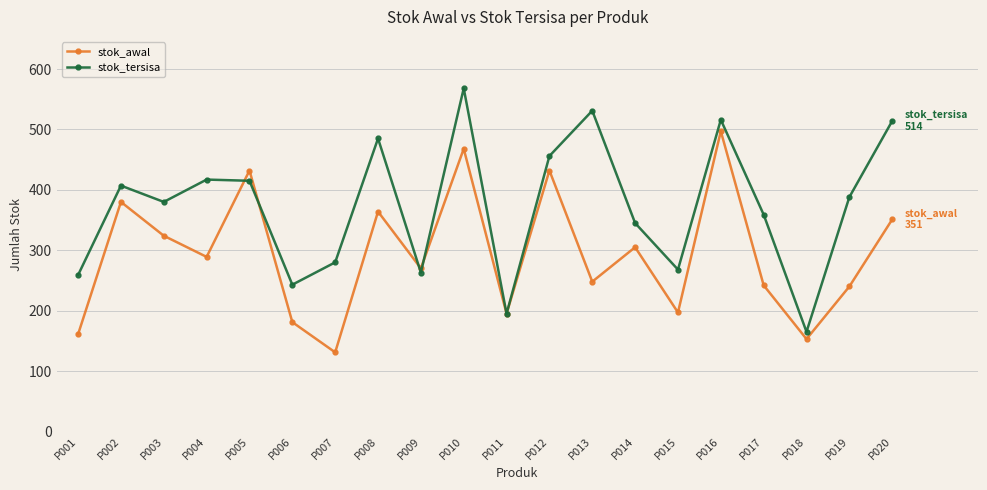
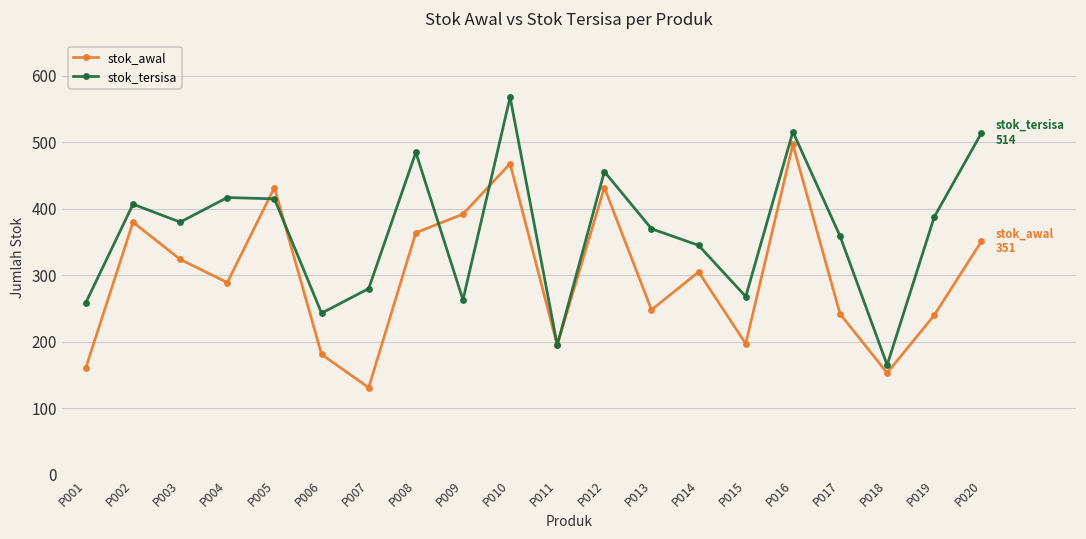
stok_awal, P009: 270 -> 390
stok_tersisa, P013: 530 -> 370
